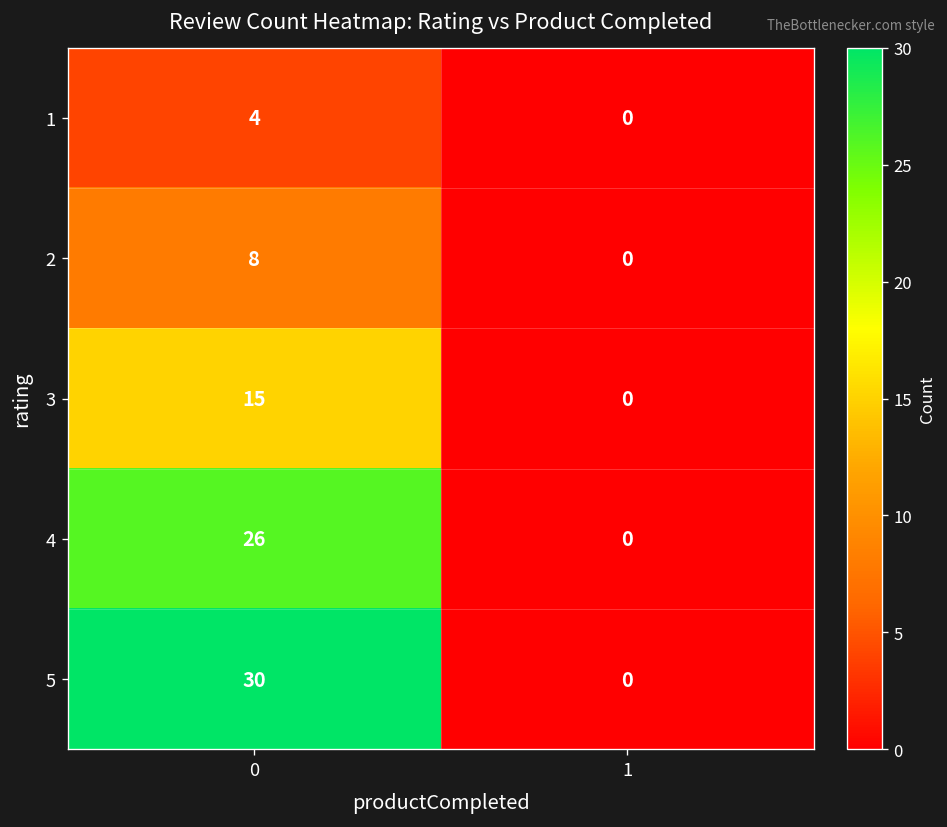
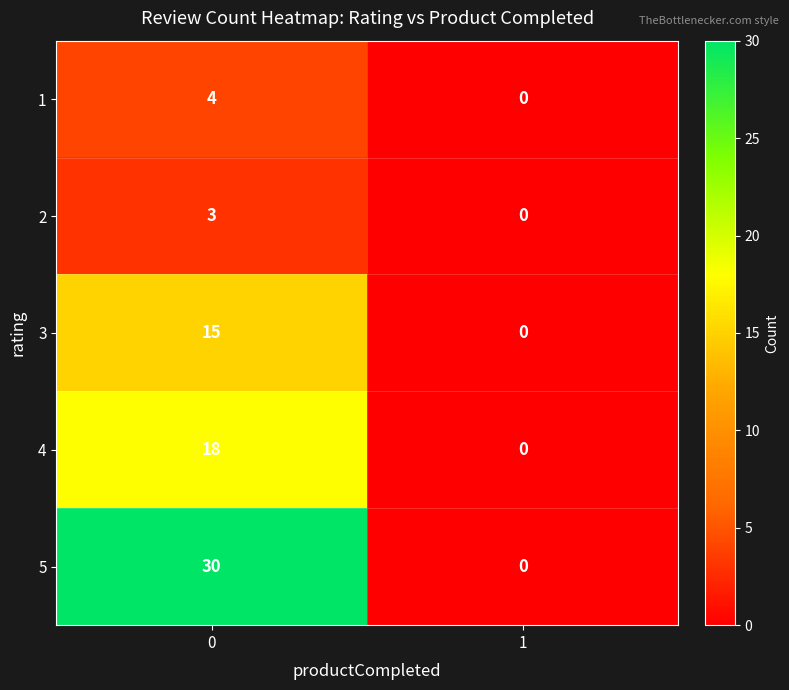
2, 0: 8 -> 3
4, 0: 26 -> 18
